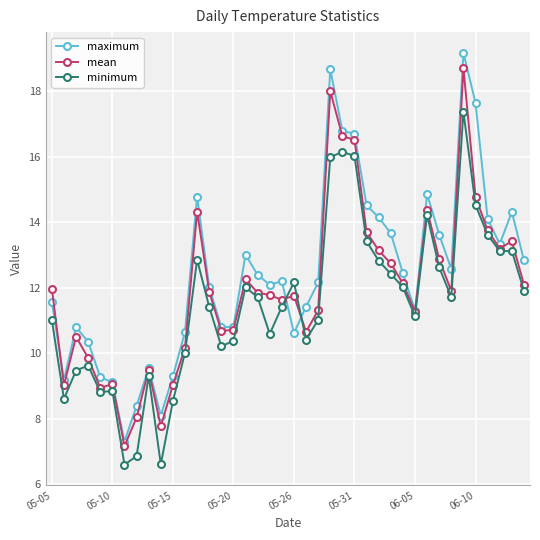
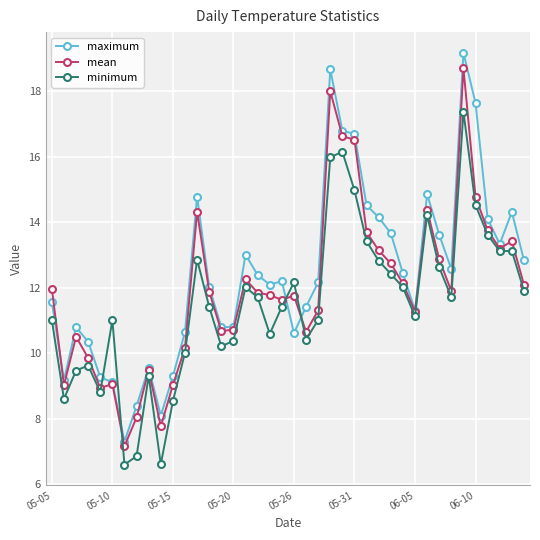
minimum, 05-10: 8.8 -> 11.0
minimum, 05-31: 16.0 -> 15.0
